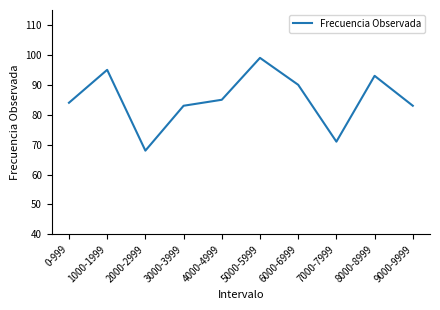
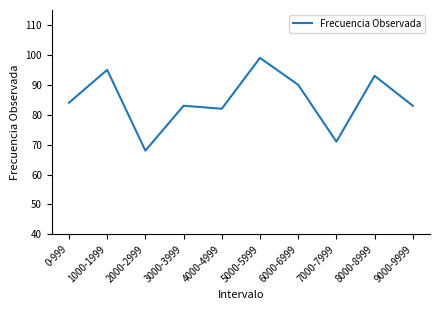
4000-4999: 85 -> 82
